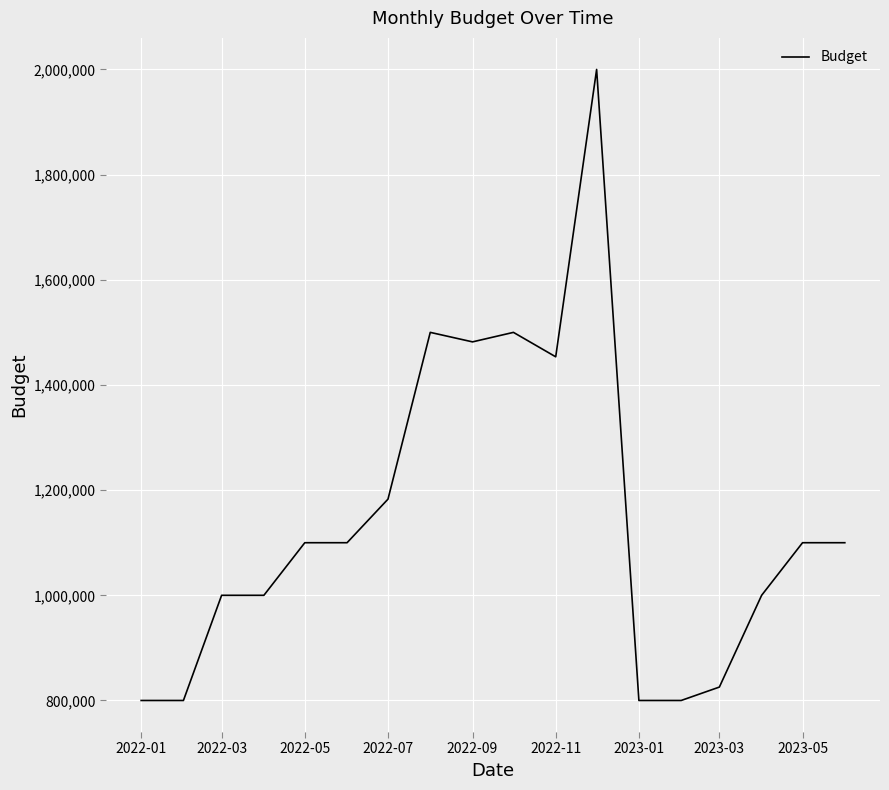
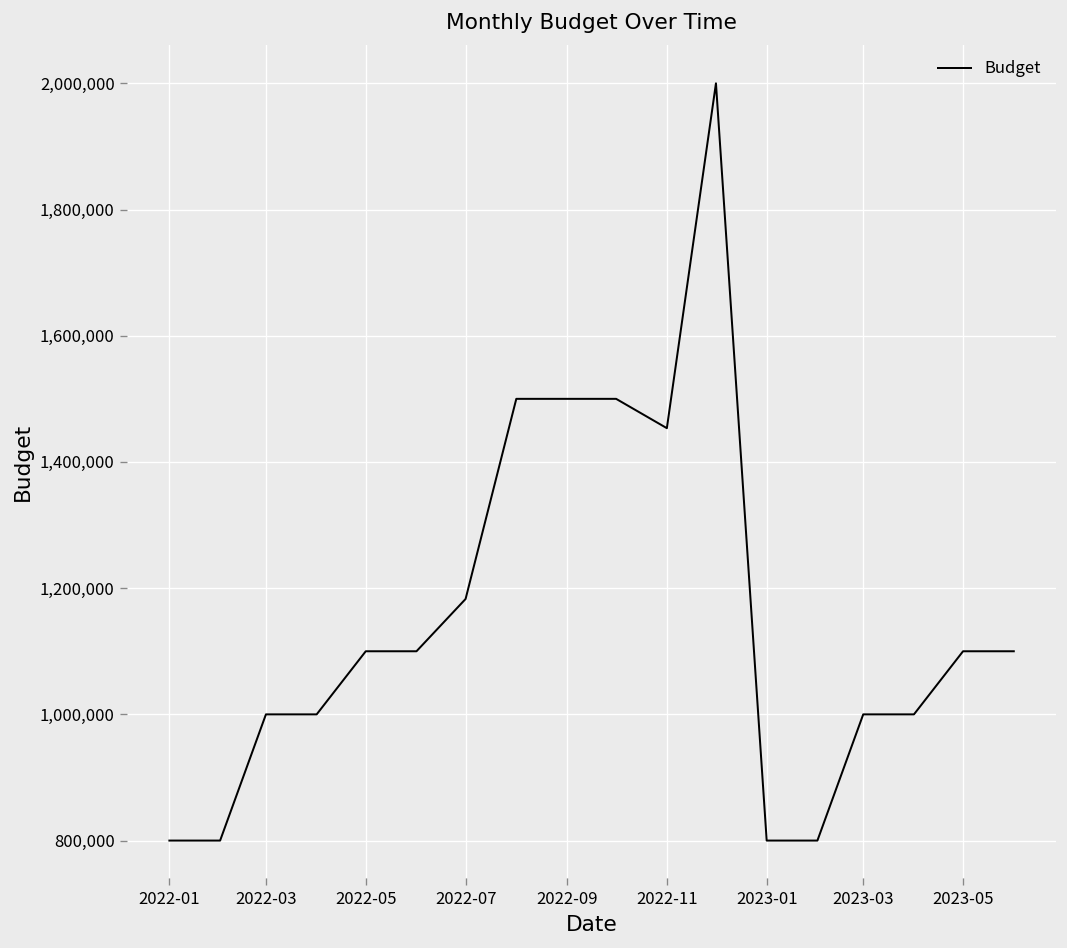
2022-09: 1,480,000 -> 1,500,000
2023-03: 830,000 -> 1,000,000
